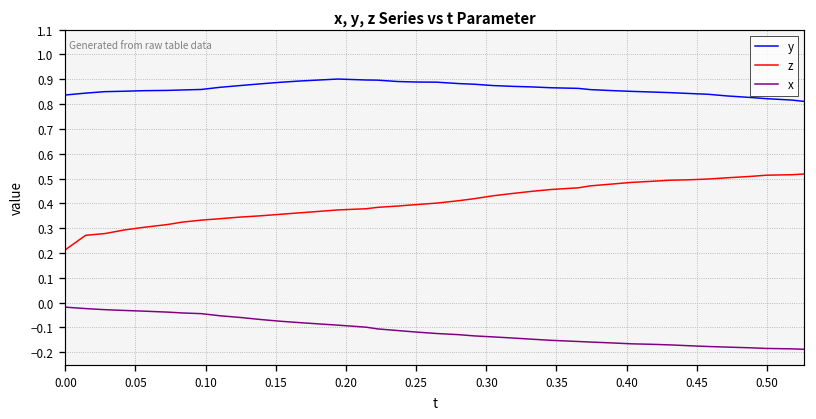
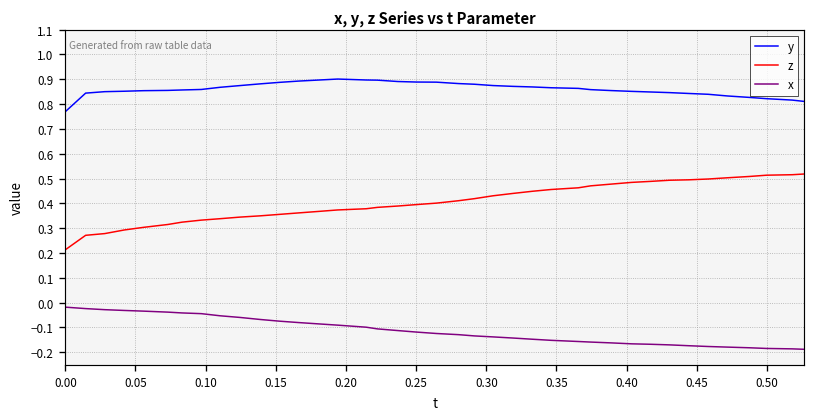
y, 0.00: 0.84 -> 0.77
